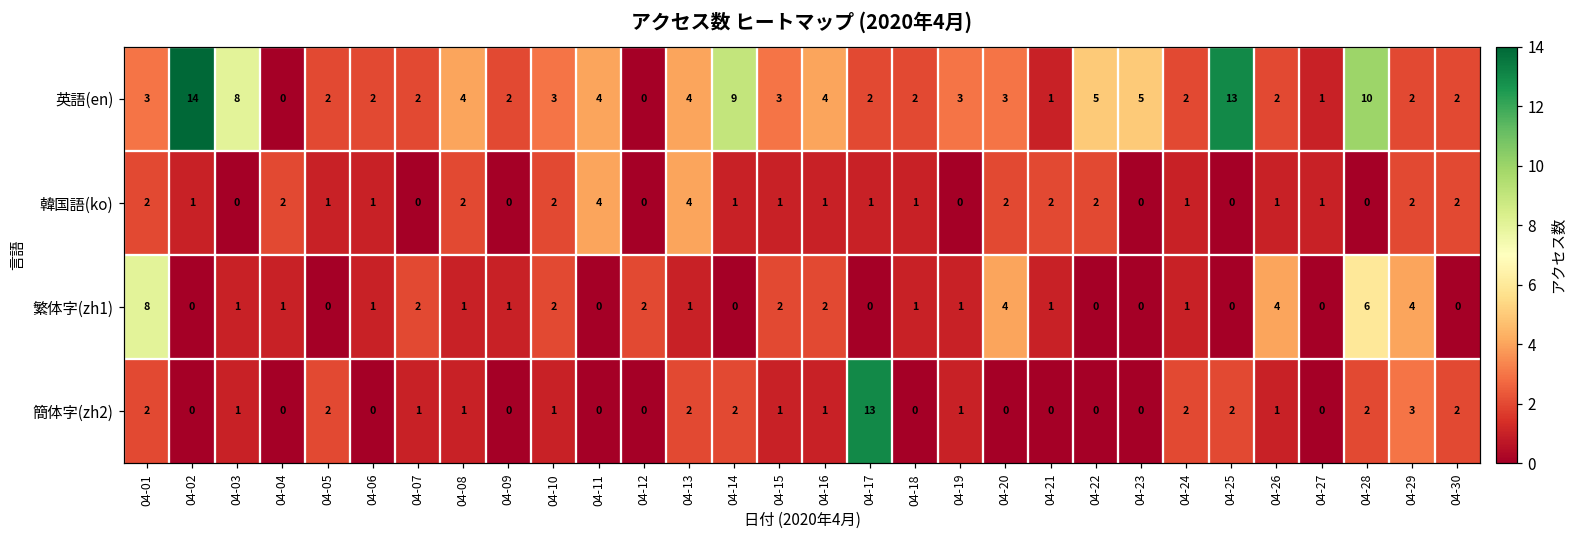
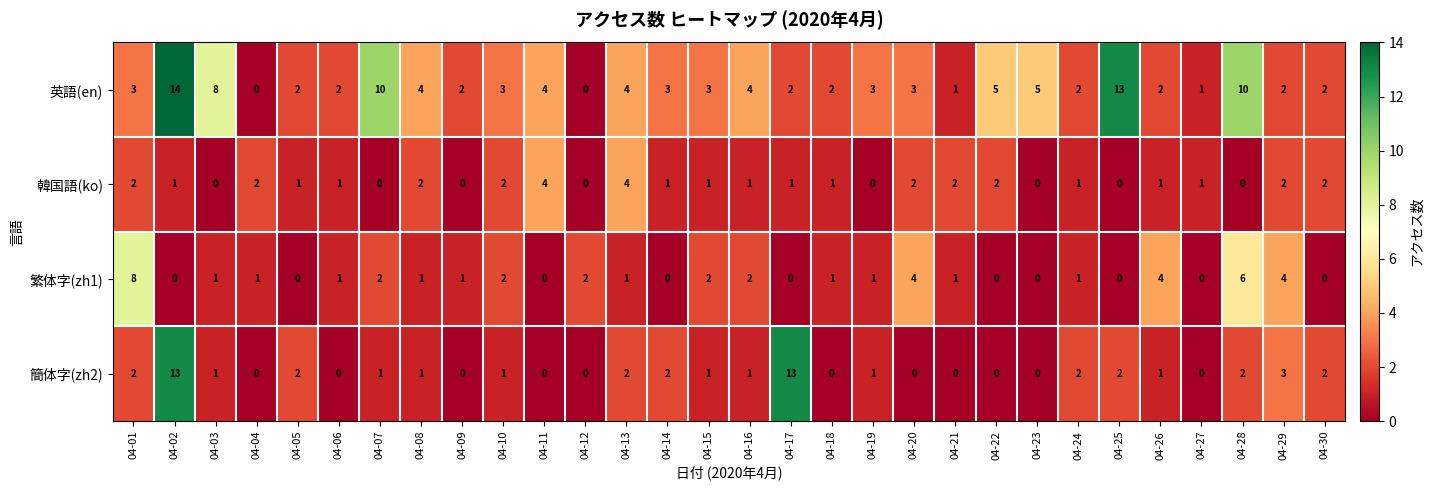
英語(en), 04-07: 2 -> 10
英語(en), 04-14: 9 -> 3
簡体字(zh2), 04-02: 0 -> 13
